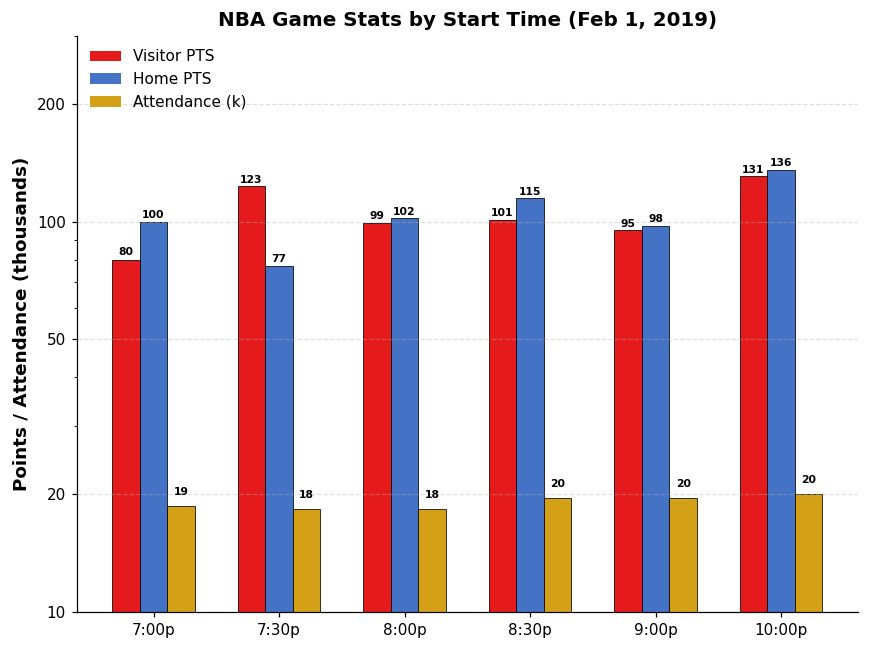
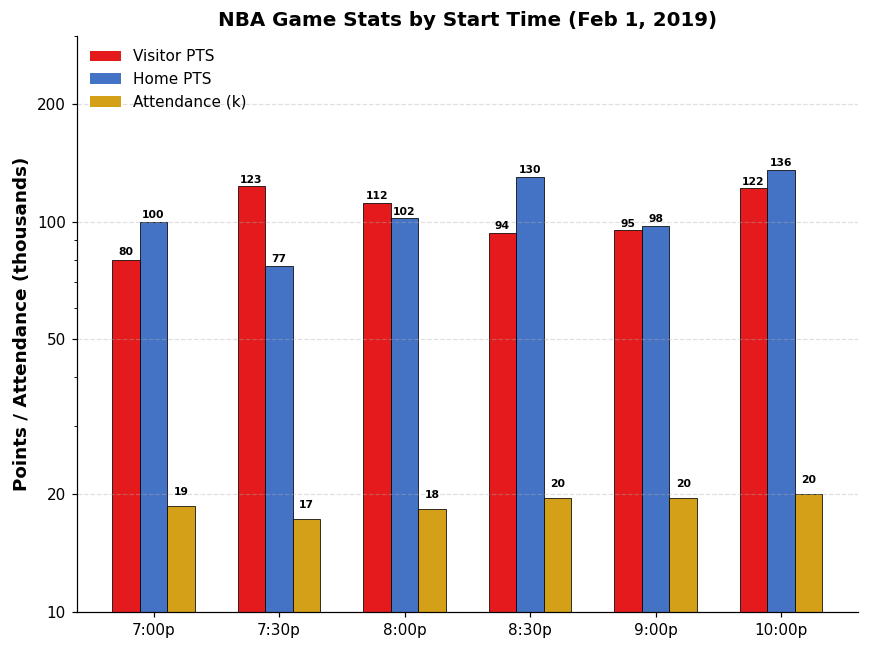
Attendance (k), 7:30p: 18 -> 17
Visitor PTS, 8:00p: 99 -> 112
Visitor PTS, 8:30p: 101 -> 94
Home PTS, 8:30p: 115 -> 130
Visitor PTS, 10:00p: 131 -> 122
